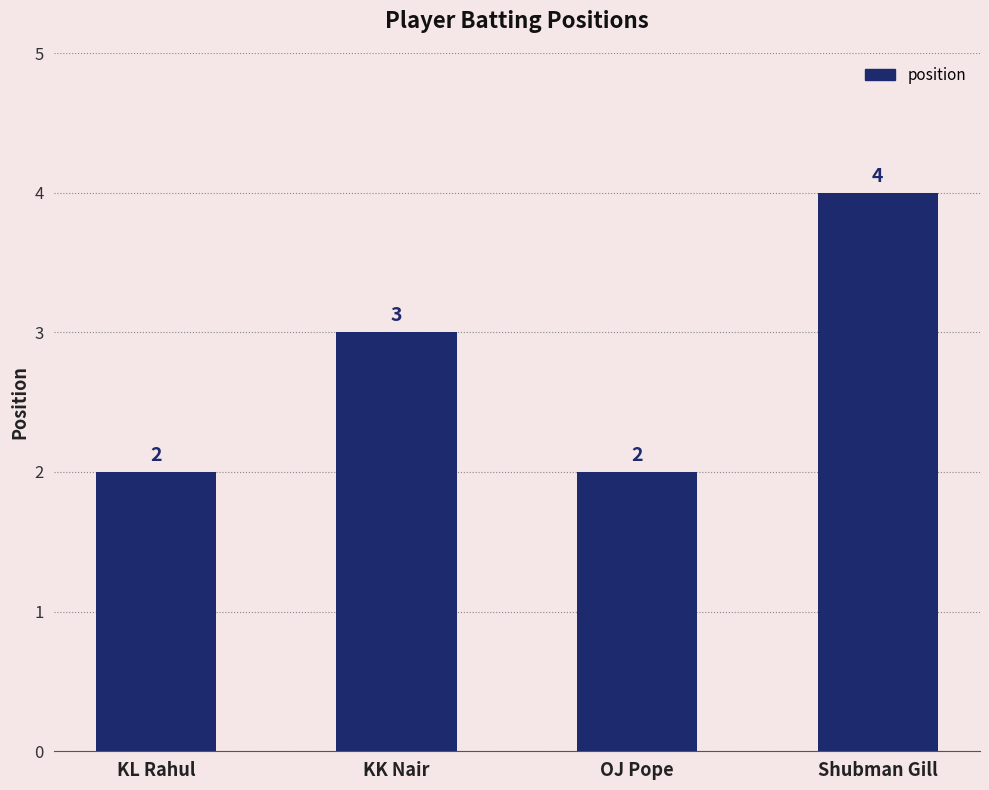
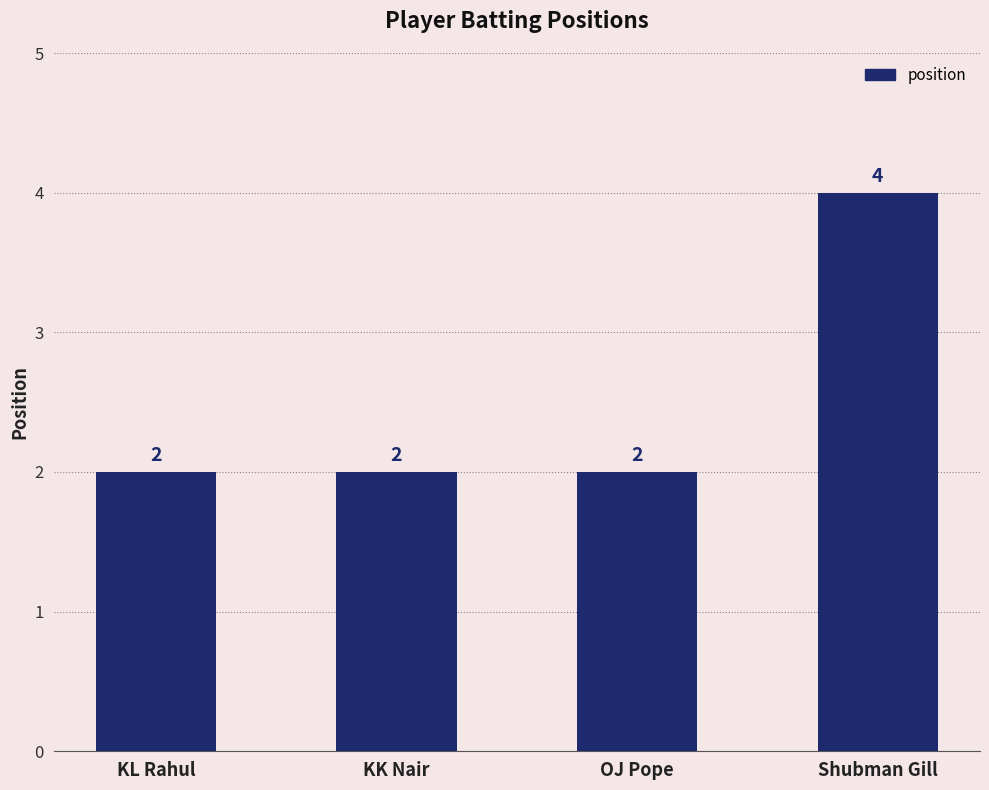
KK Nair: 3 -> 2
